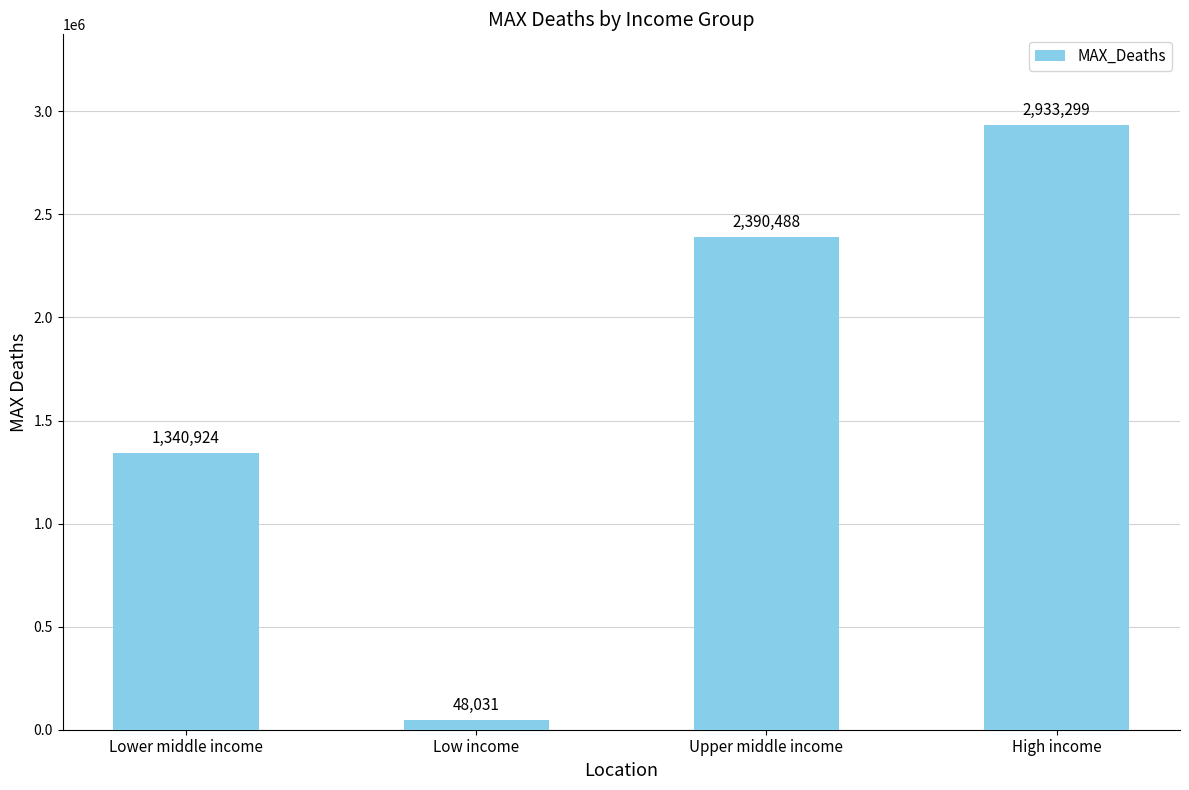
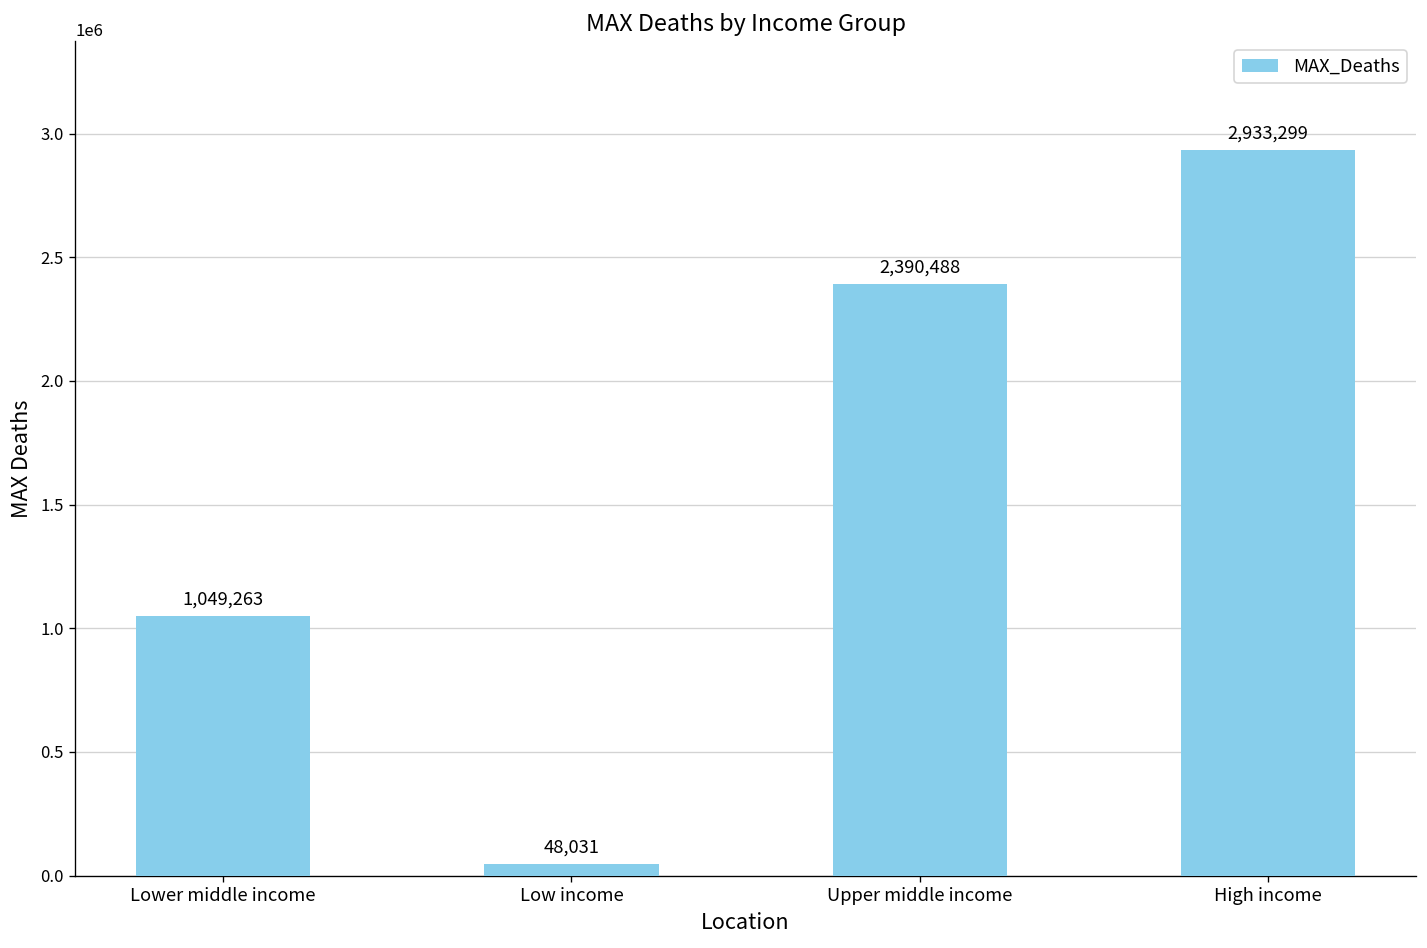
Lower middle income: 1,340,924 -> 1,049,263
